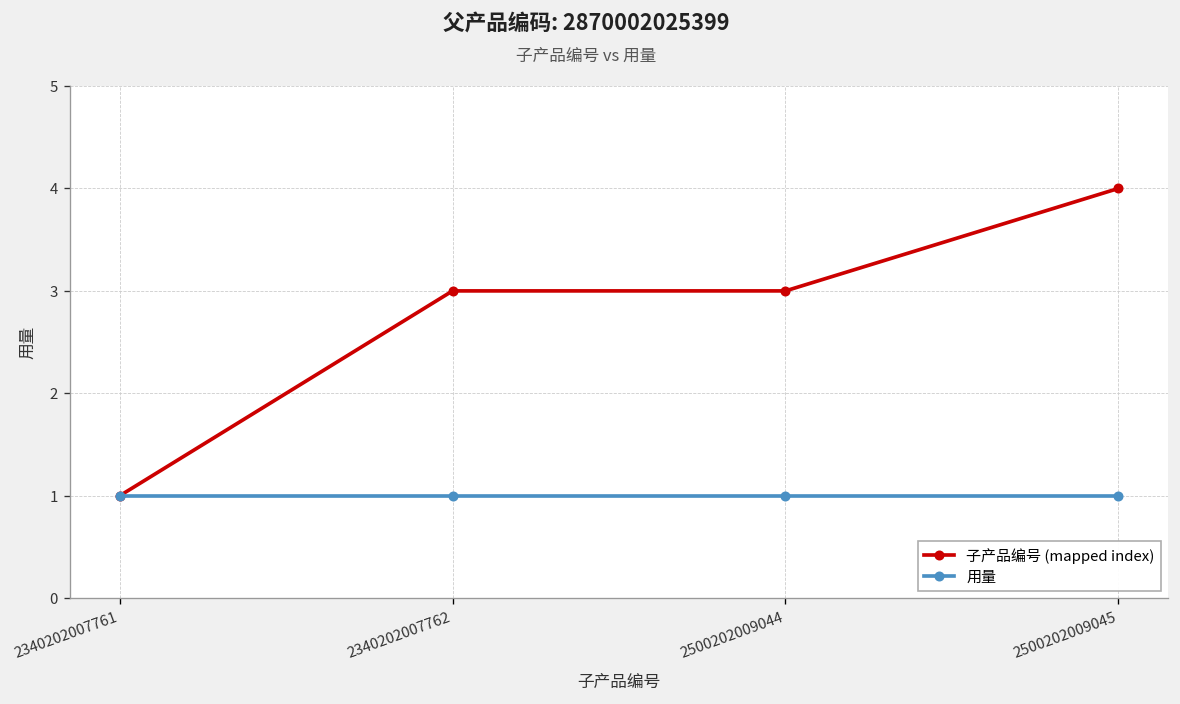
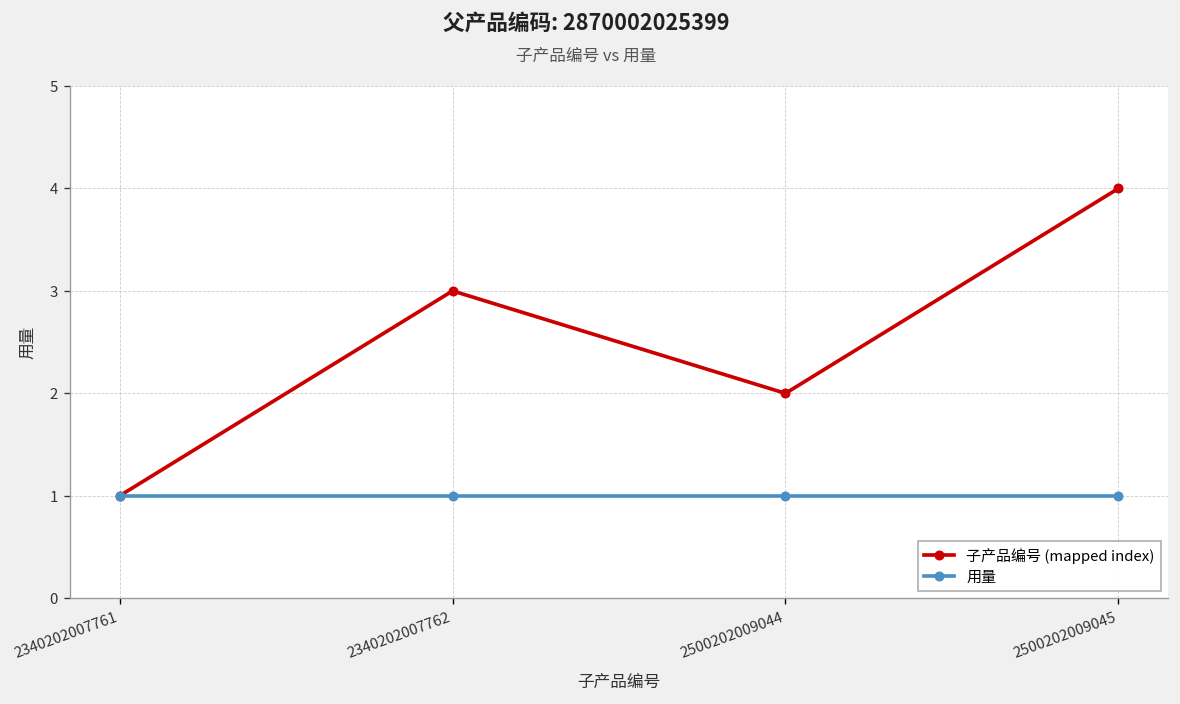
子产品编号 (mapped index), 2500202009044: 3 -> 2
